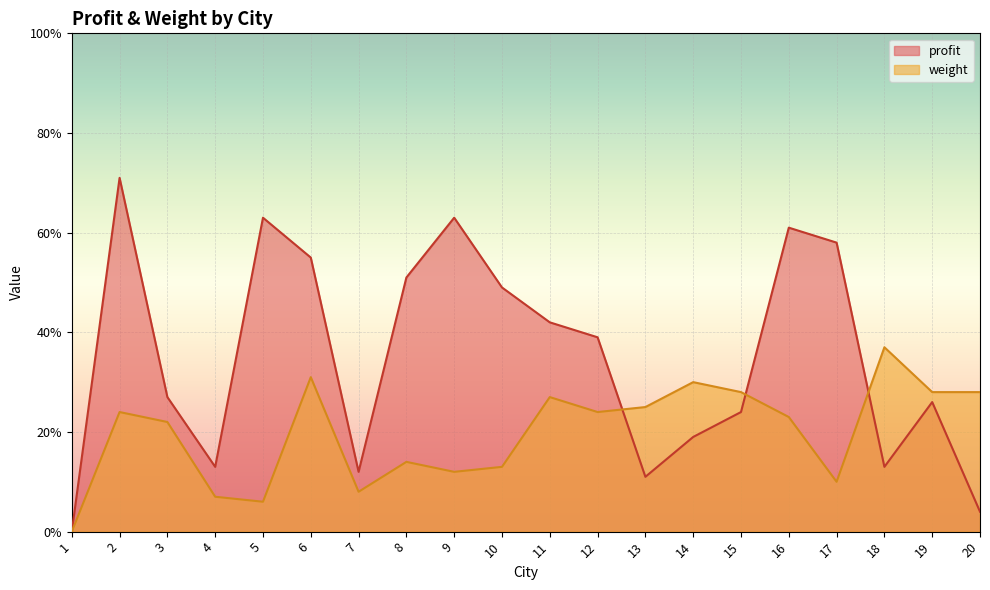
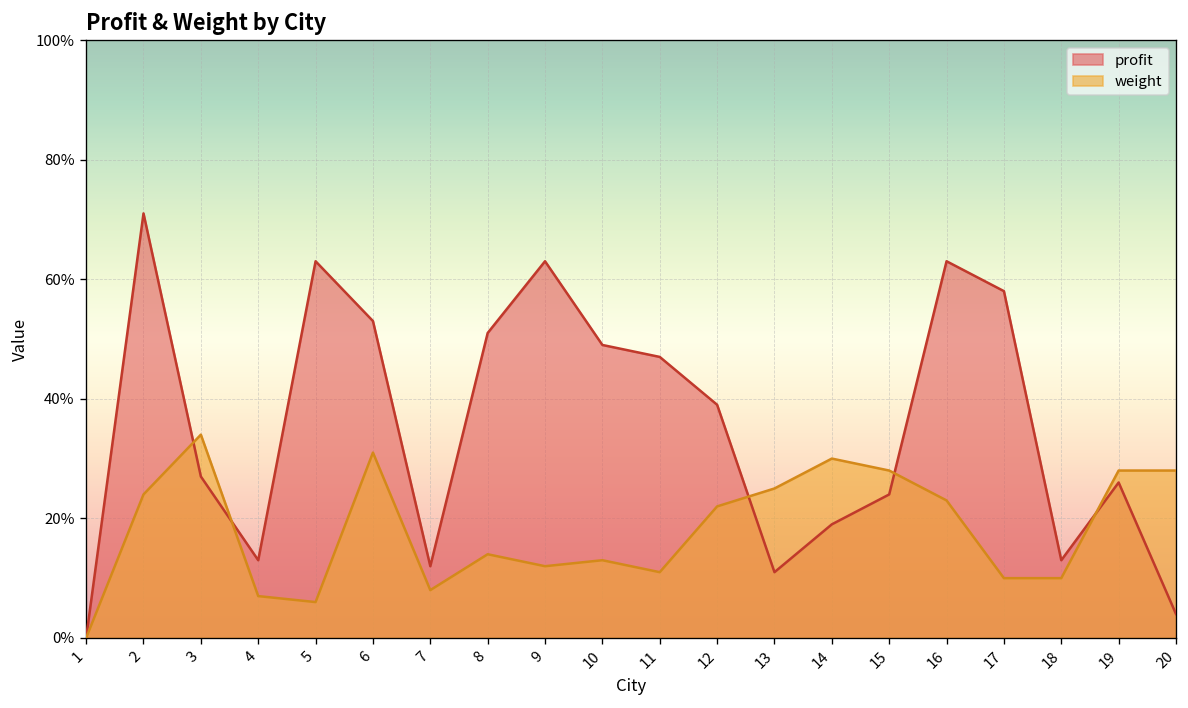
weight, 3: 22% -> 34%
profit, 6: 55% -> 53%
profit, 11: 42% -> 47%
weight, 11: 27% -> 11%
weight, 12: 24% -> 22%
profit, 16: 61% -> 63%
weight, 18: 37% -> 10%
